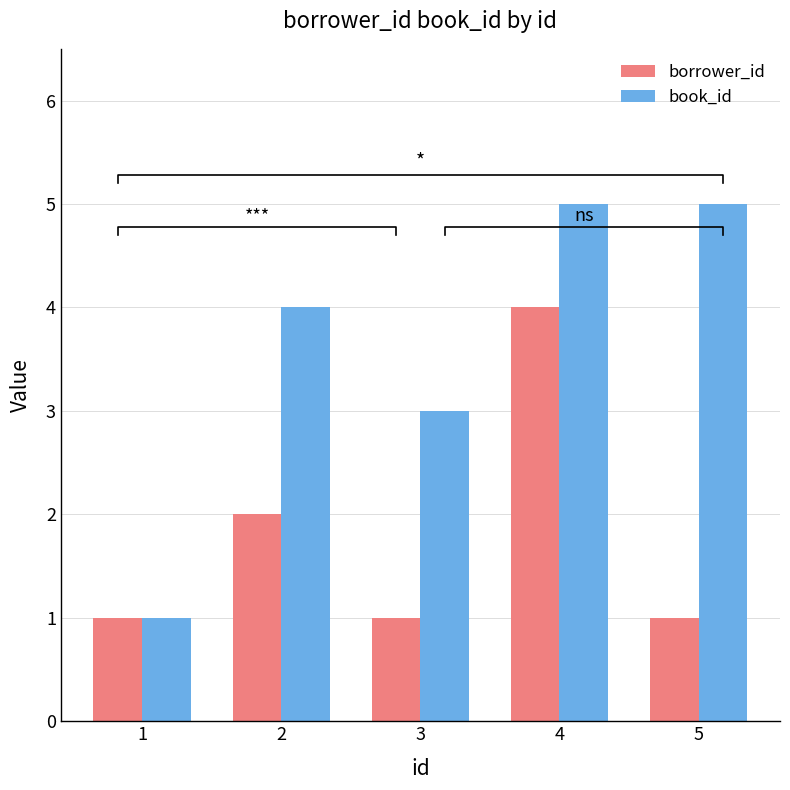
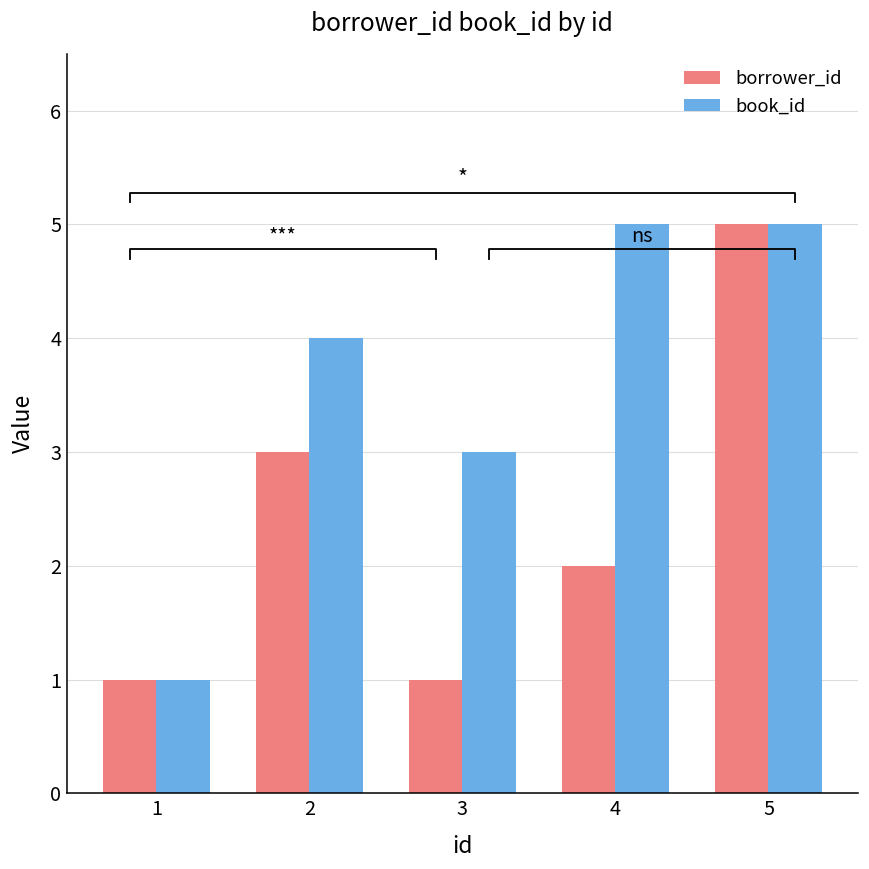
borrower_id, 2: 2 -> 3
borrower_id, 4: 4 -> 2
borrower_id, 5: 1 -> 5
